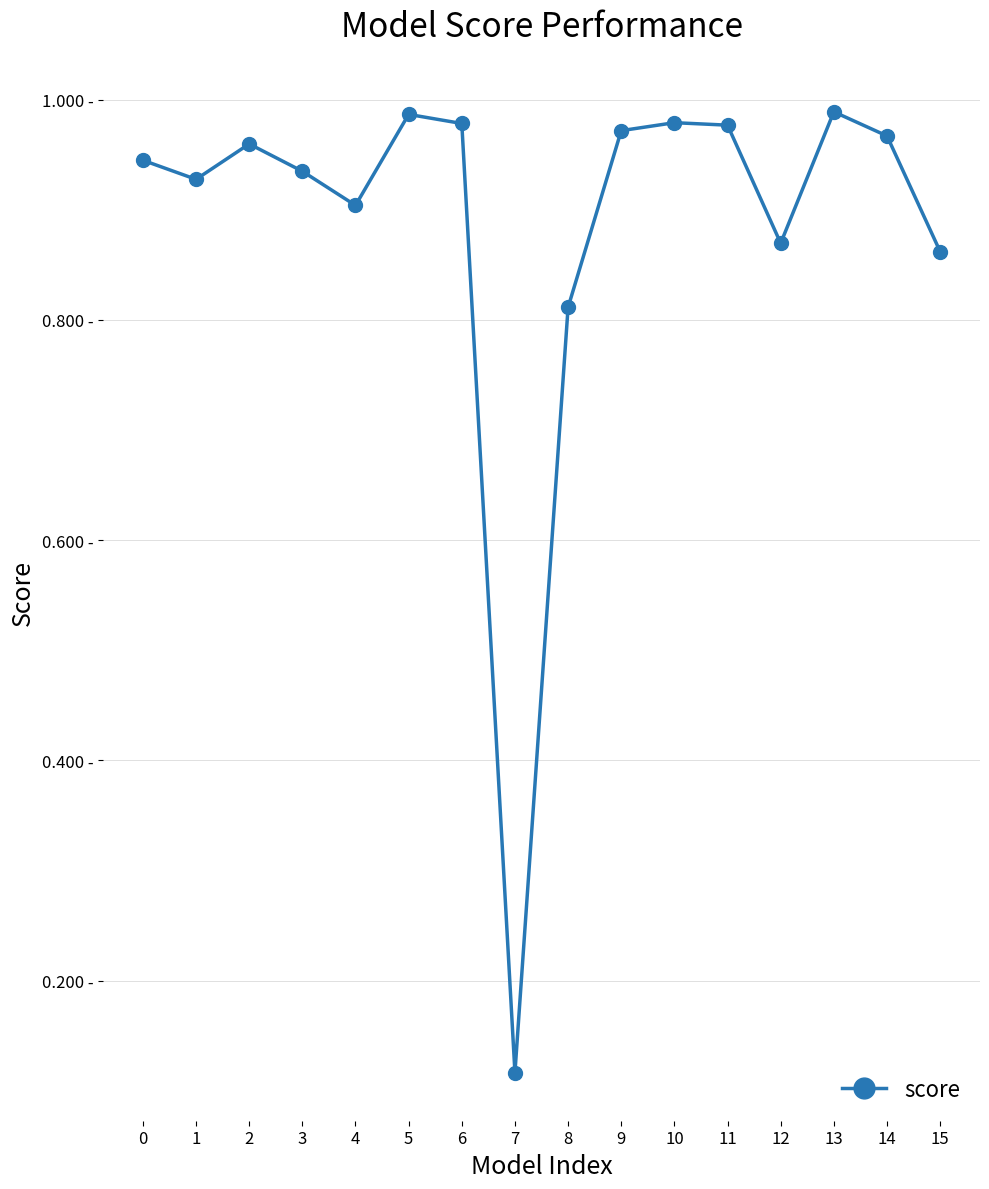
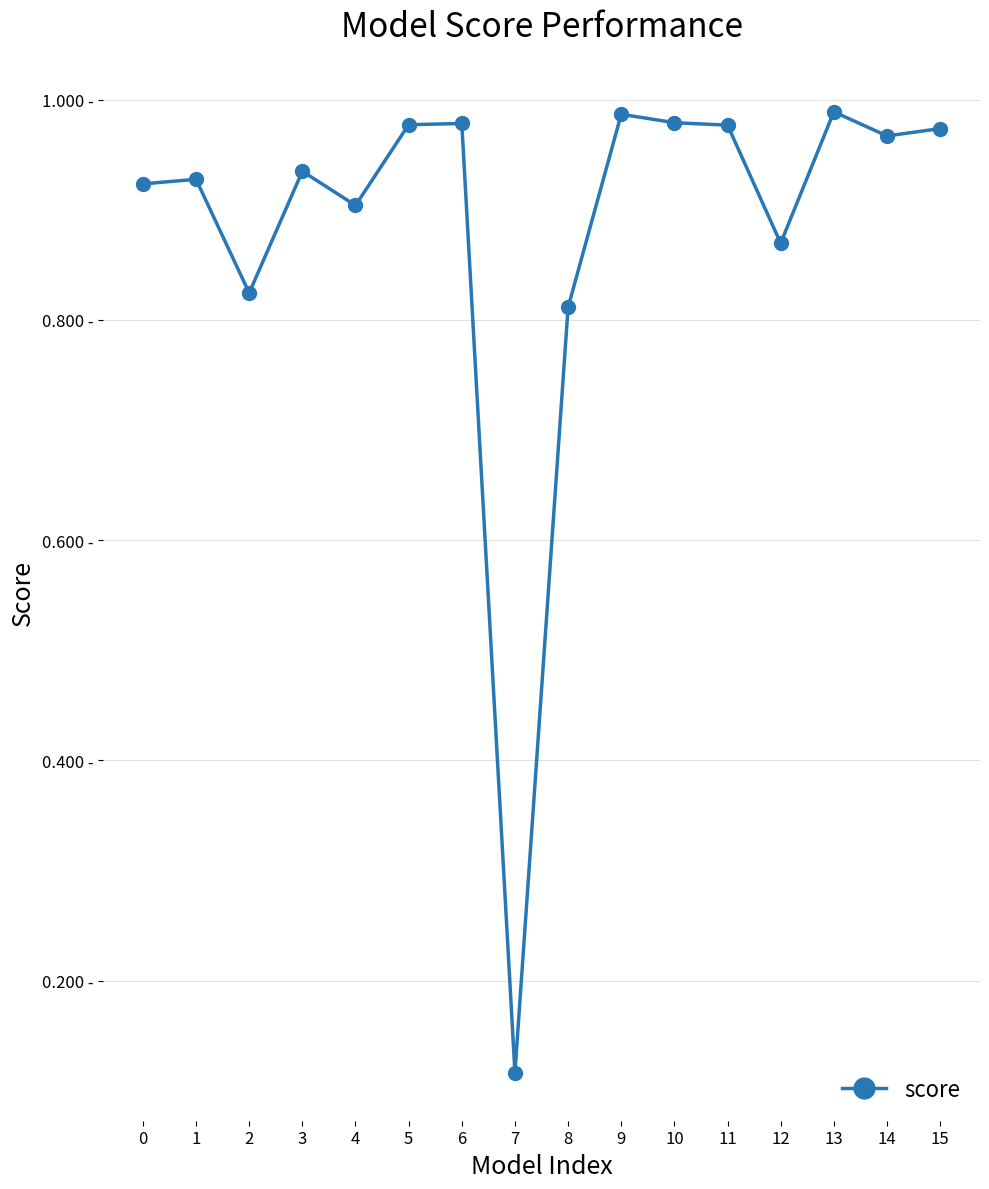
0: 0.945 - -> 0.923 -
2: 0.960 - -> 0.824 -
5: 0.987 - -> 0.977 -
9: 0.972 - -> 0.987 -
15: 0.862 - -> 0.974 -
